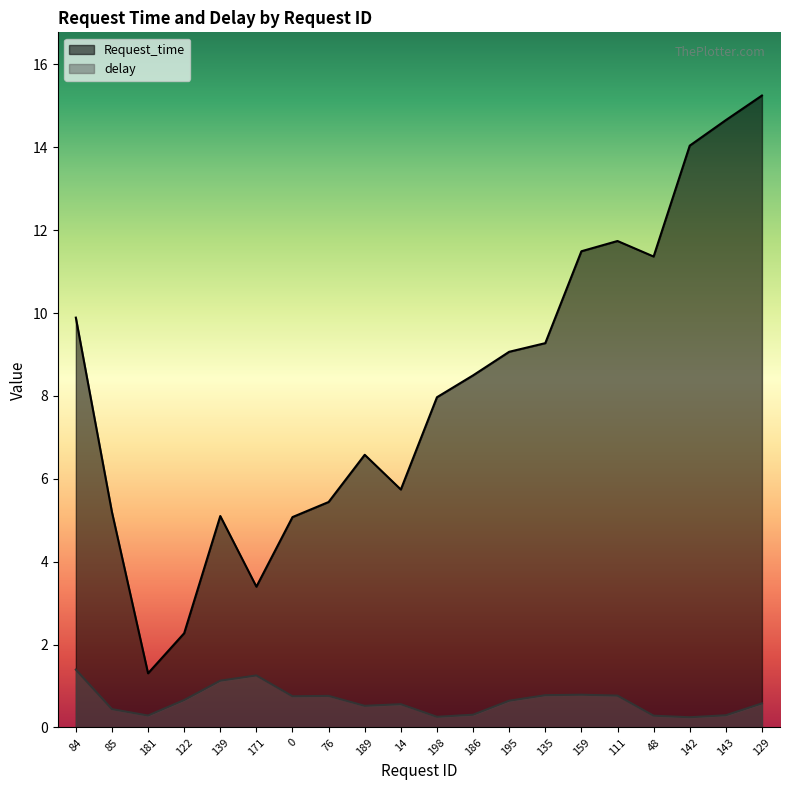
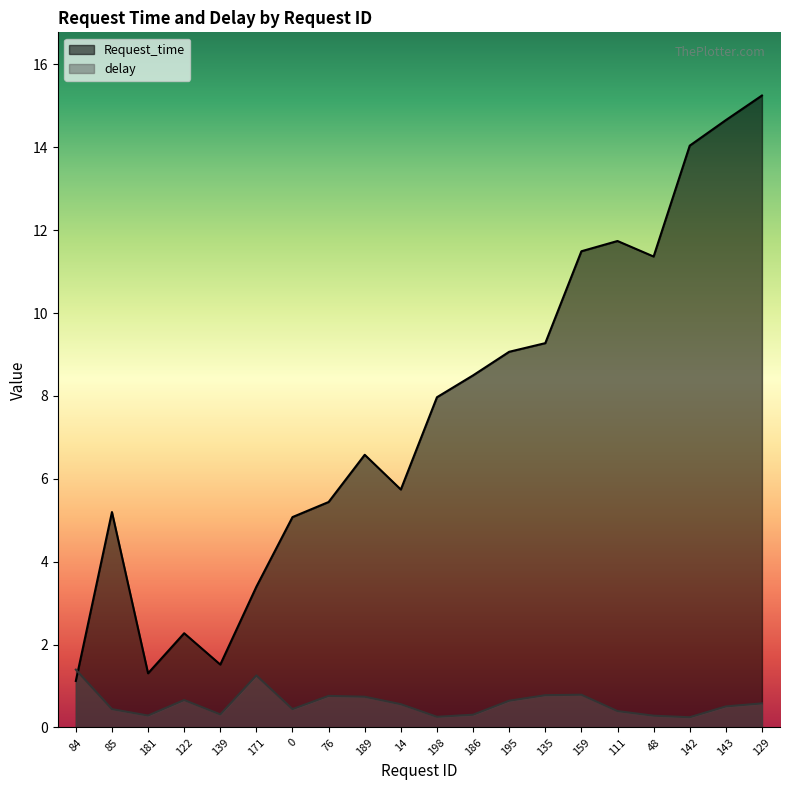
Request_time, 84: 9.9 -> 1.1
Request_time, 139: 5.1 -> 1.5
delay, 139: 1.1 -> 0.3
delay, 0: 0.8 -> 0.4
delay, 189: 0.5 -> 0.7
delay, 111: 0.8 -> 0.4
delay, 143: 0.3 -> 0.5
